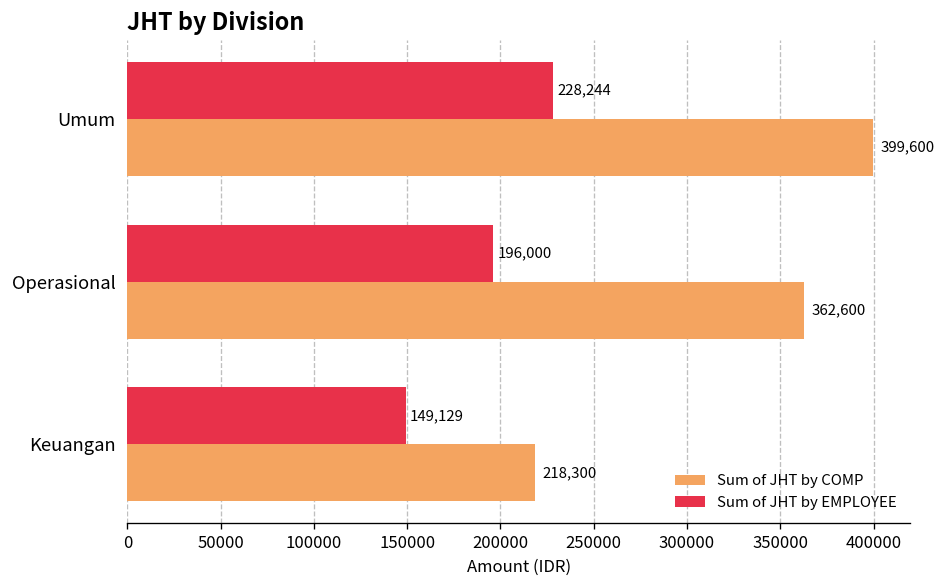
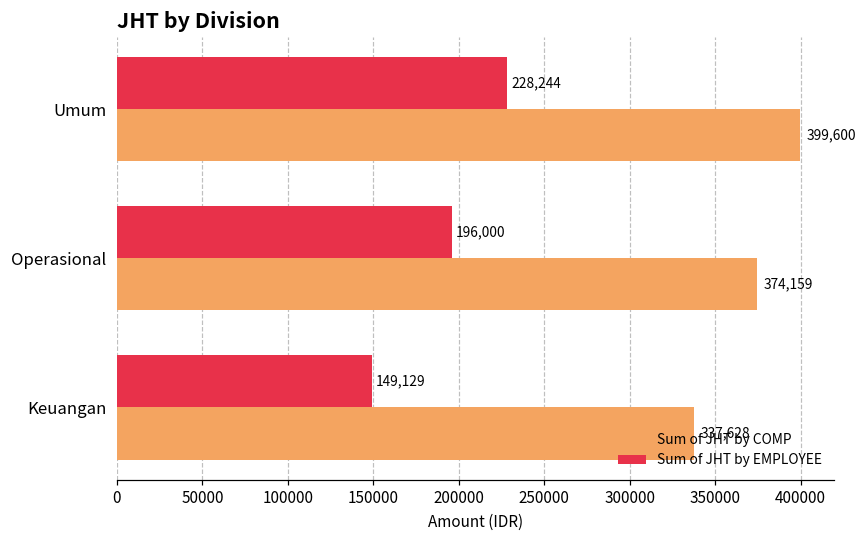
Sum of JHT by COMP, Operasional: 362,600 -> 374,159
Sum of JHT by COMP, Keuangan: 218,300 -> 337,628
